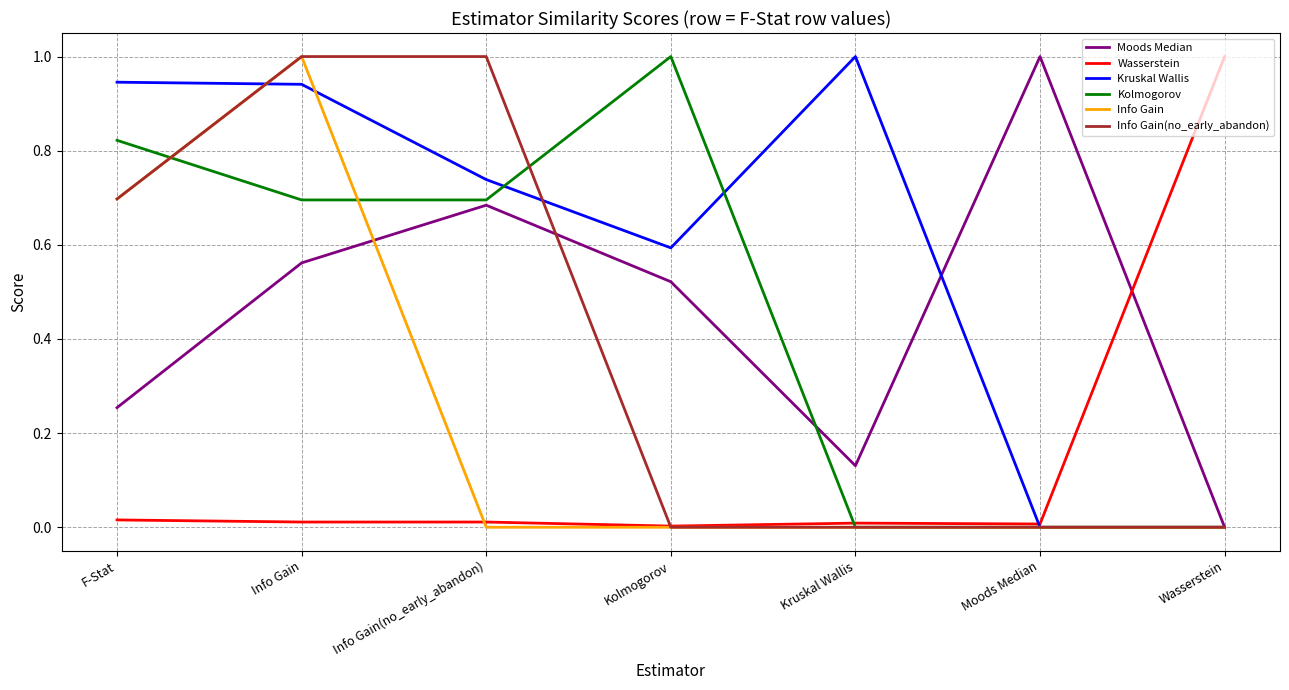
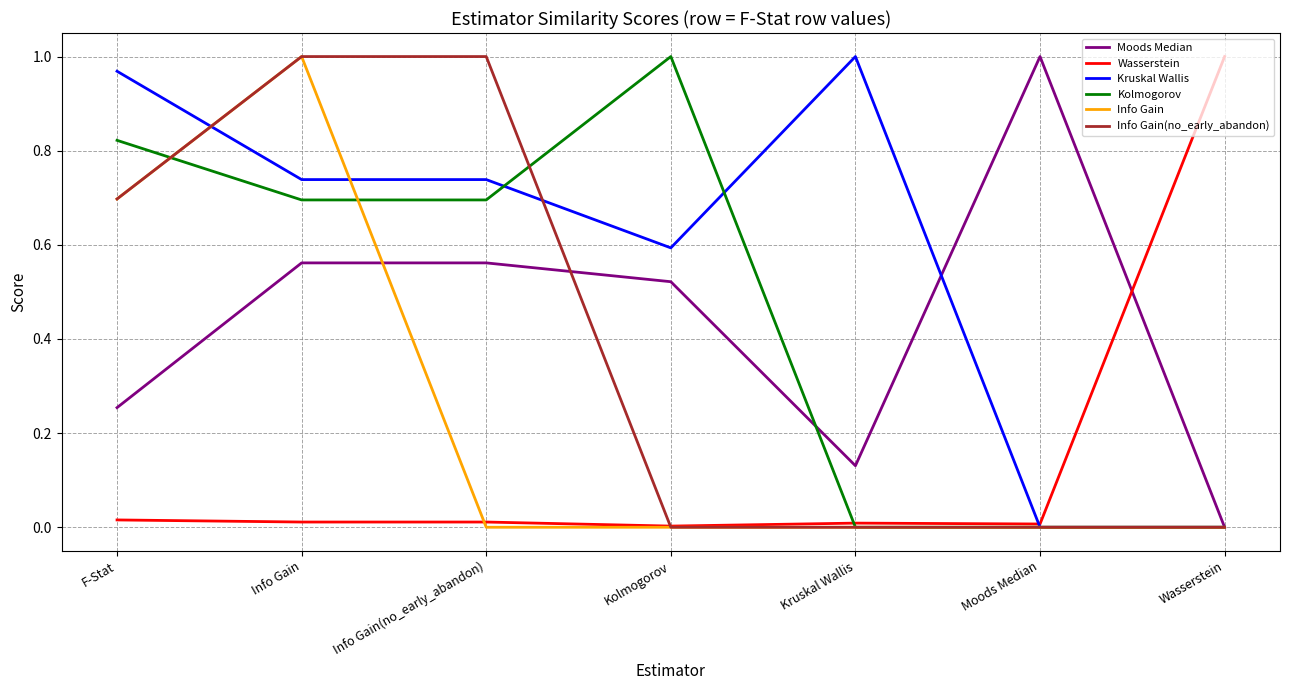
Kruskal Wallis, F-Stat: 0.95 -> 0.97
Kruskal Wallis, Info Gain: 0.94 -> 0.74
Moods Median, Info Gain(no_early_abandon): 0.68 -> 0.56
